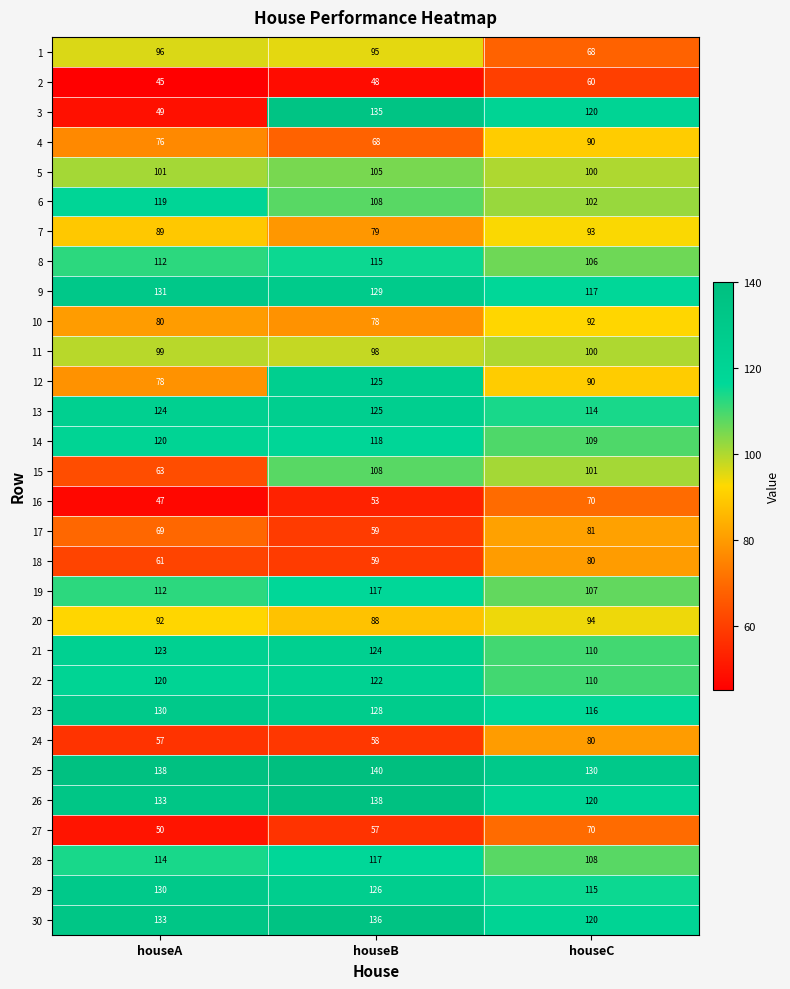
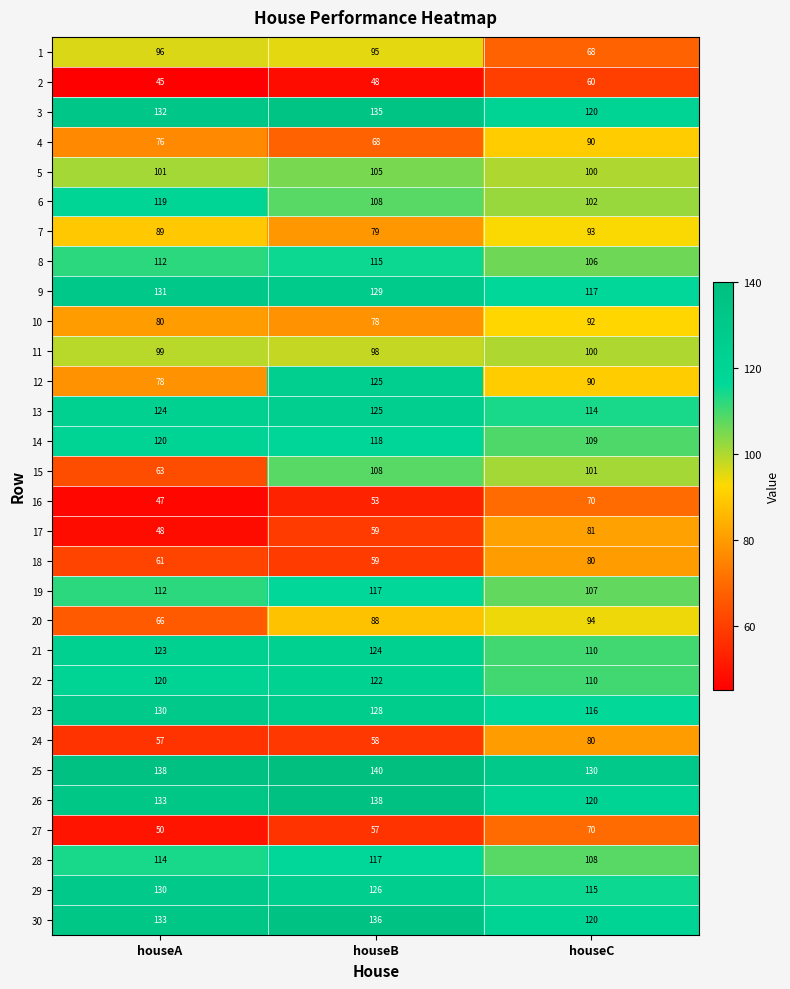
3, houseA: 49 -> 132
17, houseA: 69 -> 48
20, houseA: 92 -> 66
